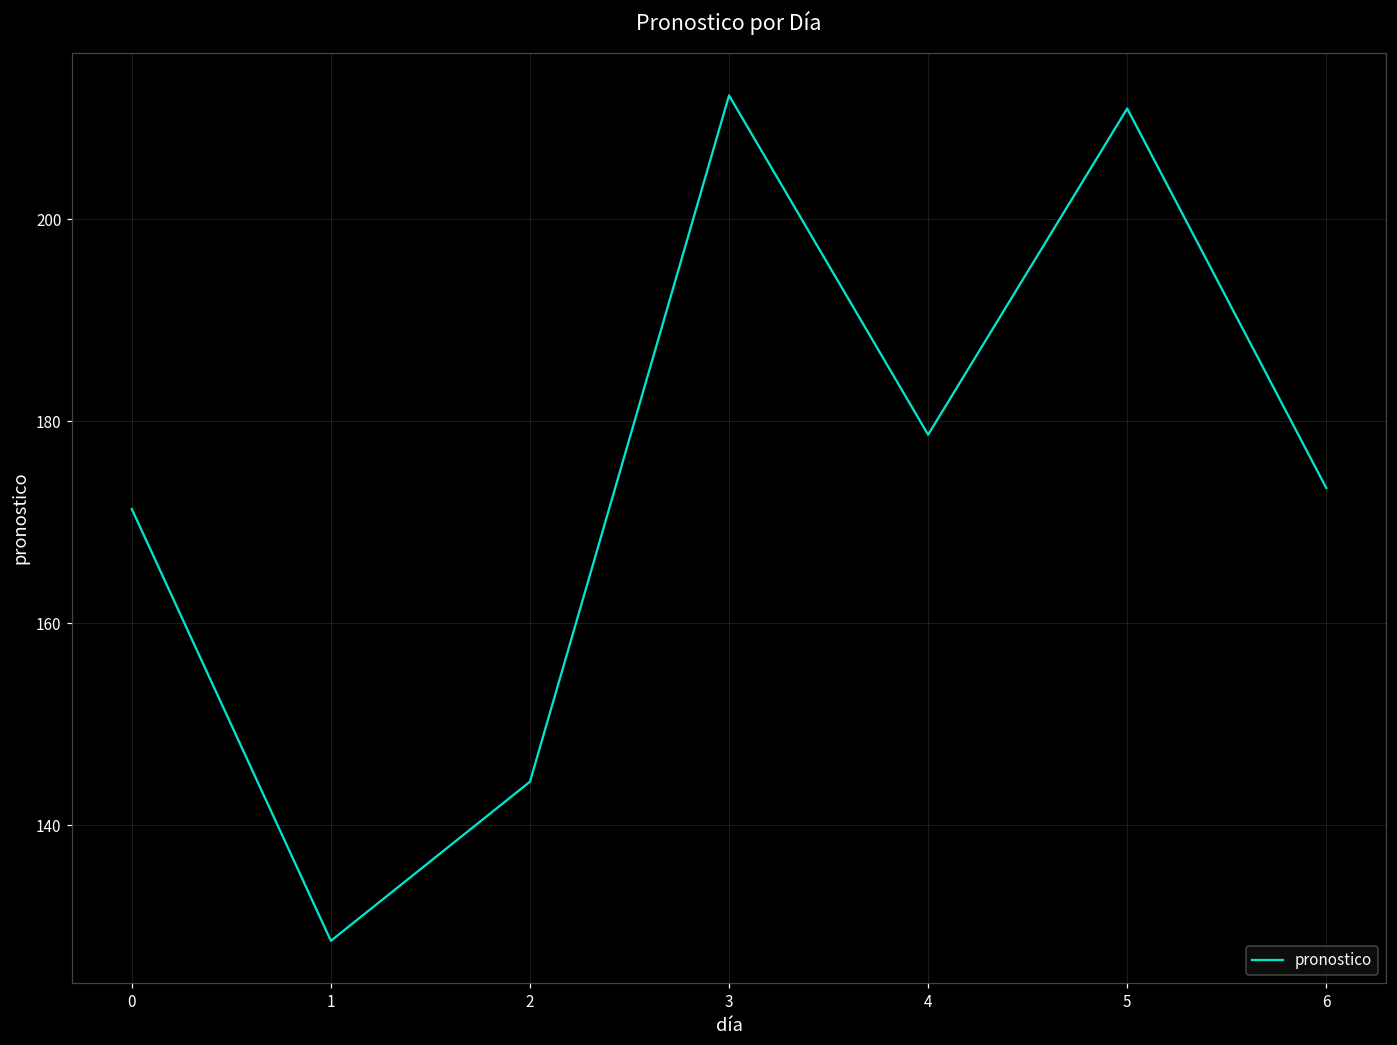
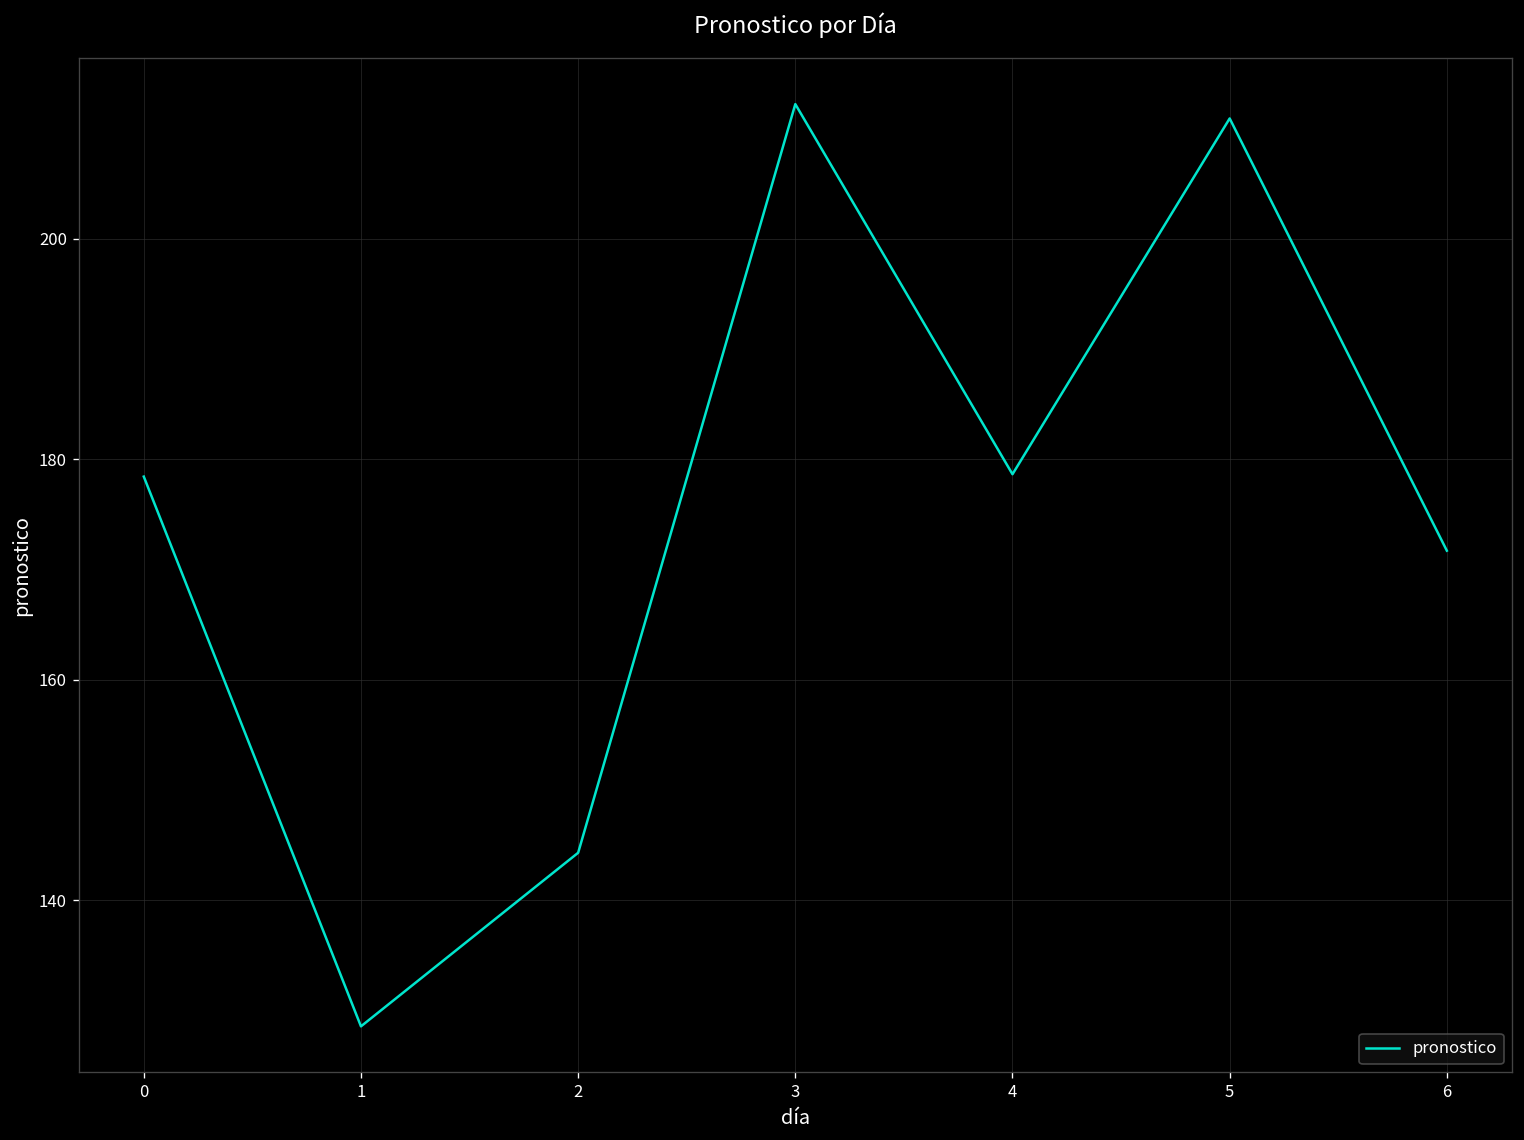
0: 171 -> 178
6: 173 -> 172
